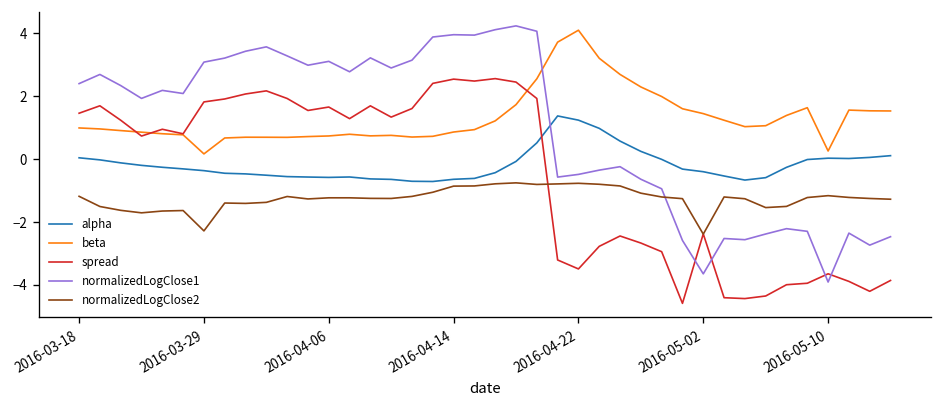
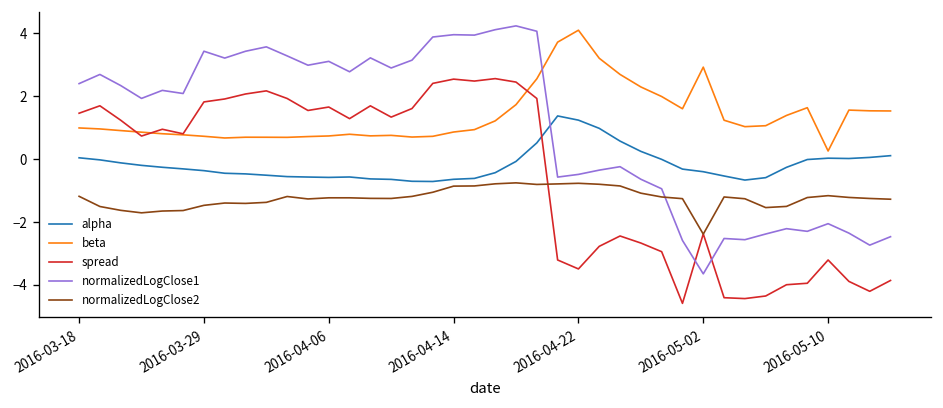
beta, 2016-03-29: 0.2 -> 0.7
normalizedLogClose1, 2016-03-29: 3.1 -> 3.4
normalizedLogClose2, 2016-03-29: -2.3 -> -1.5
beta, 2016-05-02: 1.4 -> 2.9
spread, 2016-05-10: -3.6 -> -3.2
normalizedLogClose1, 2016-05-10: -3.9 -> -2.1
